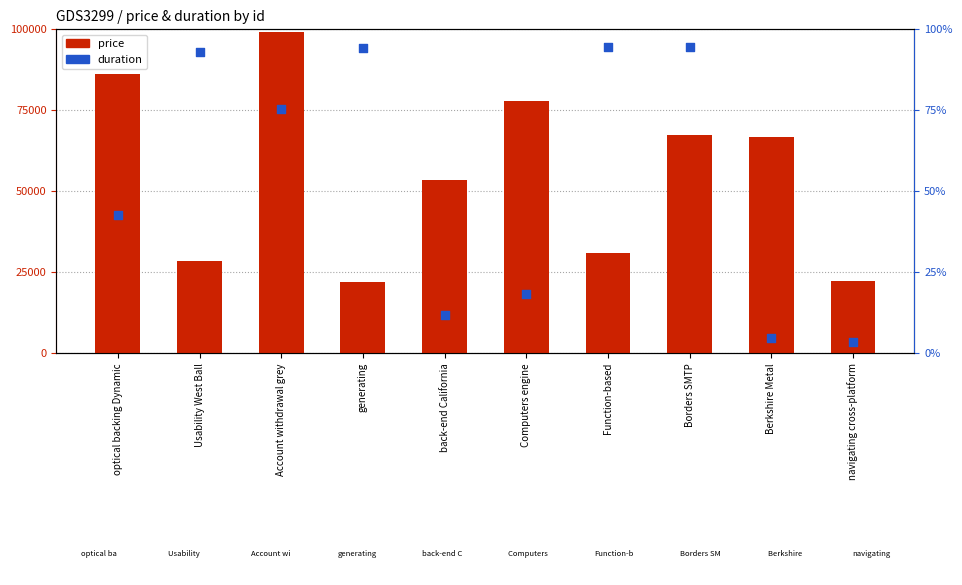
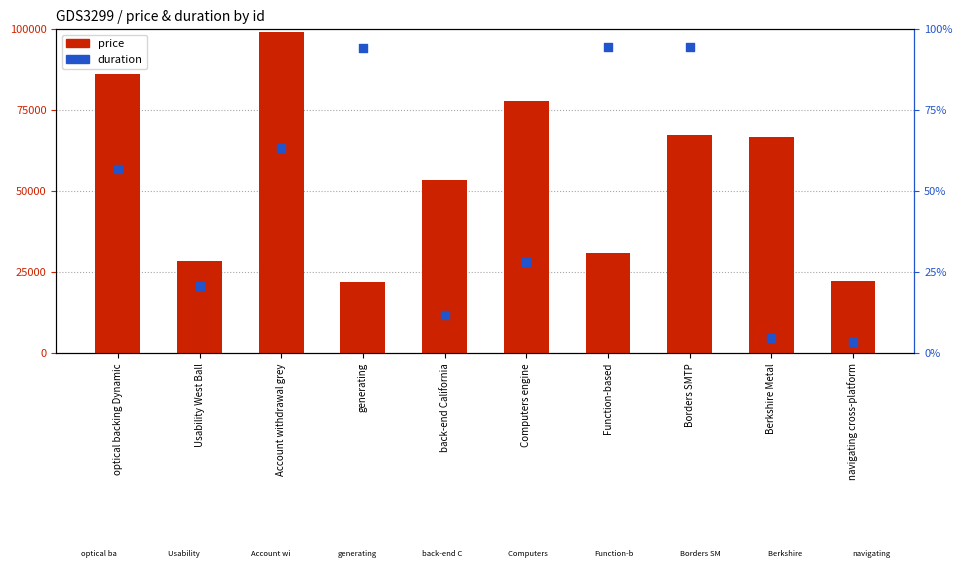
duration, optical backing Dynamic: 43% -> 57%
duration, Usability West Ball: 93% -> 21%
duration, Account withdrawal grey: 75% -> 63%
duration, Computers engine: 18% -> 28%
